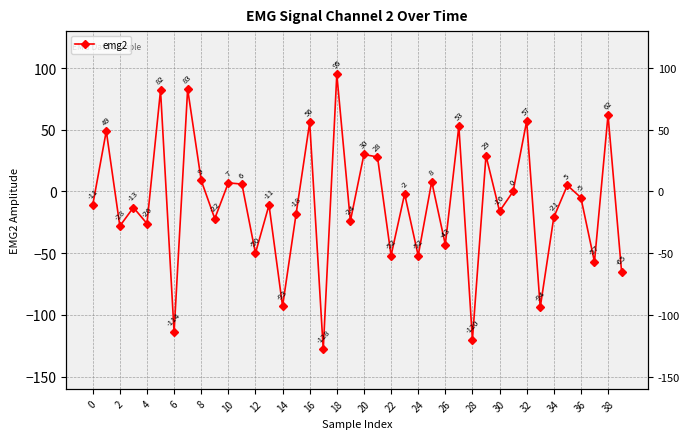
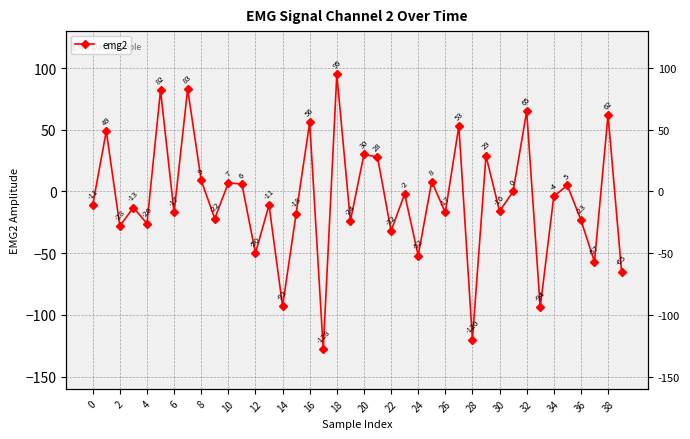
6: -114 -> -17
22: -52 -> -32
26: -43 -> -17
32: 57 -> 65
34: -21 -> -4
36: -5 -> -23
